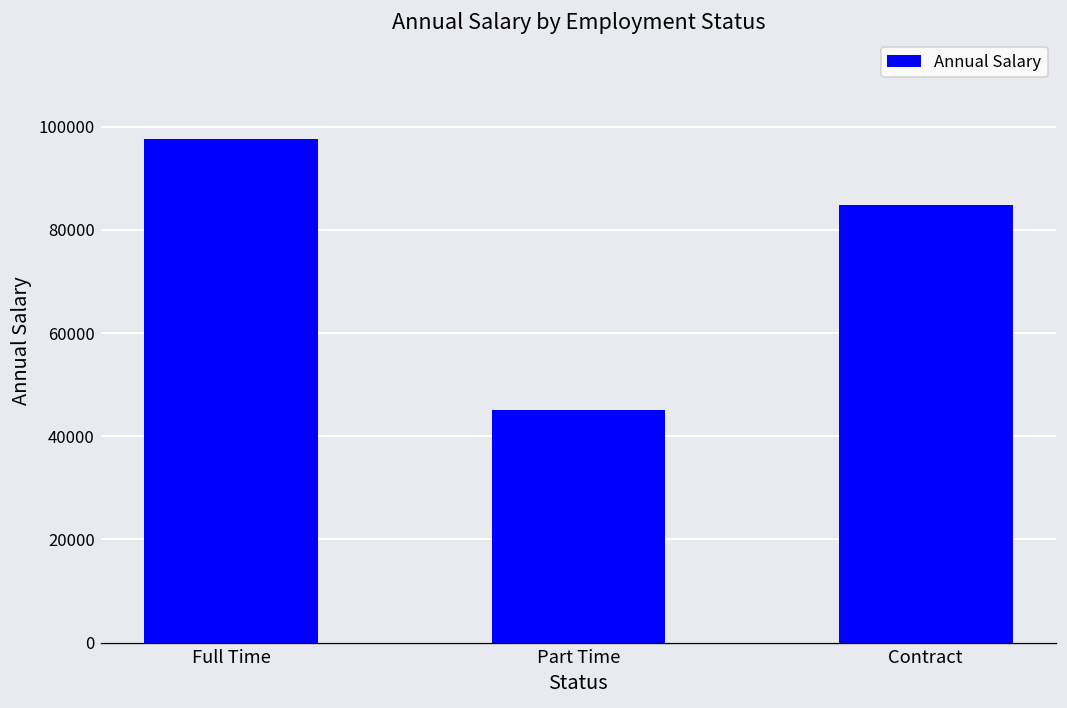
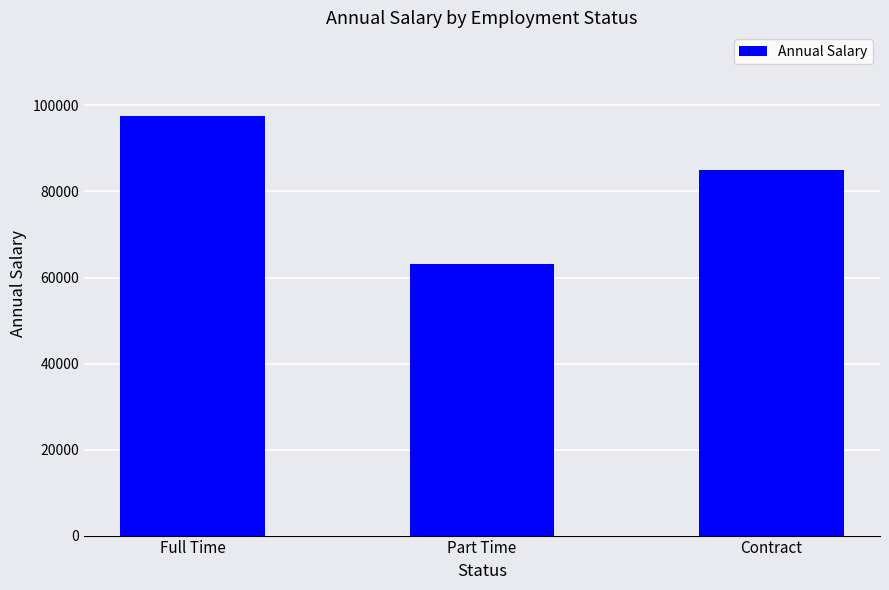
Part Time: 45000 -> 63000
